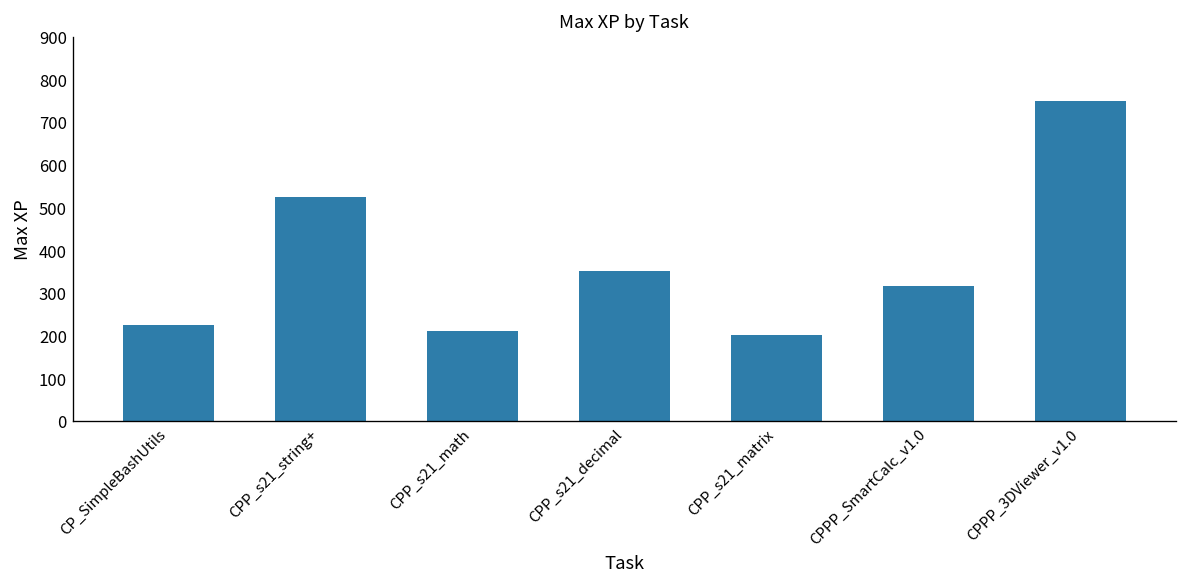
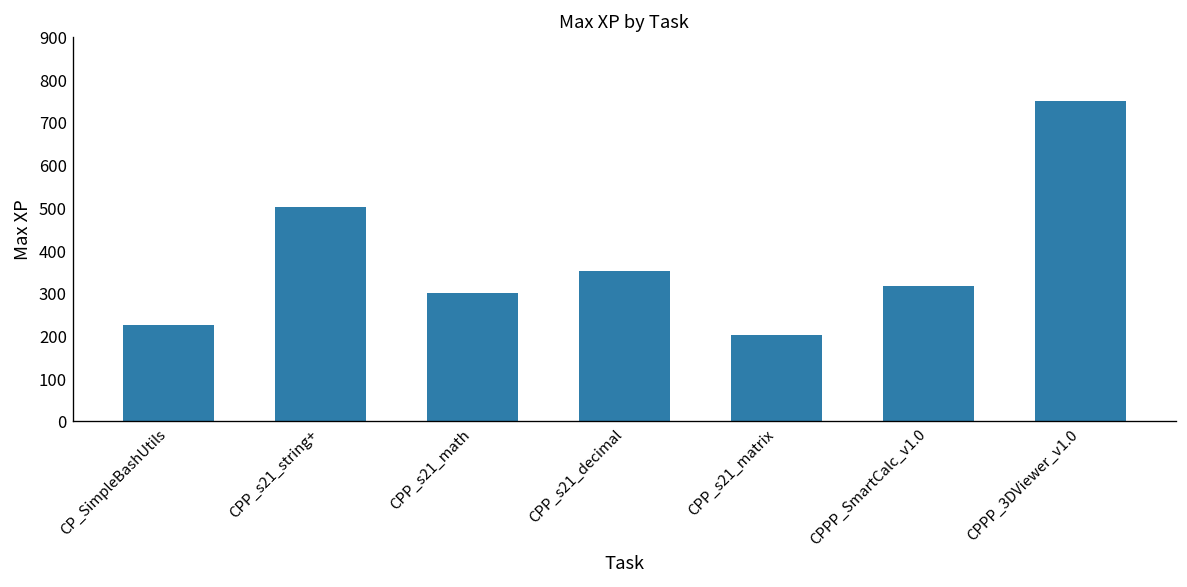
CPP_s21_string+: 520 -> 500
CPP_s21_math: 210 -> 300
